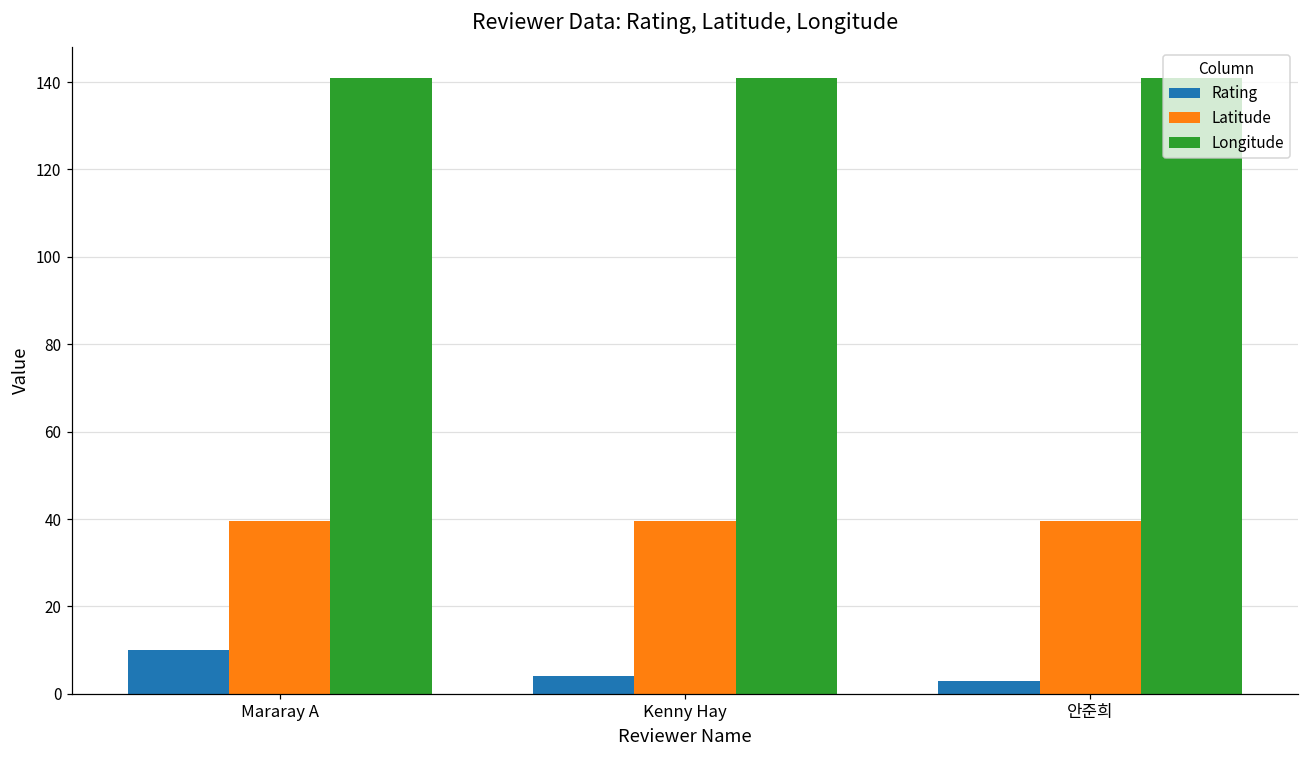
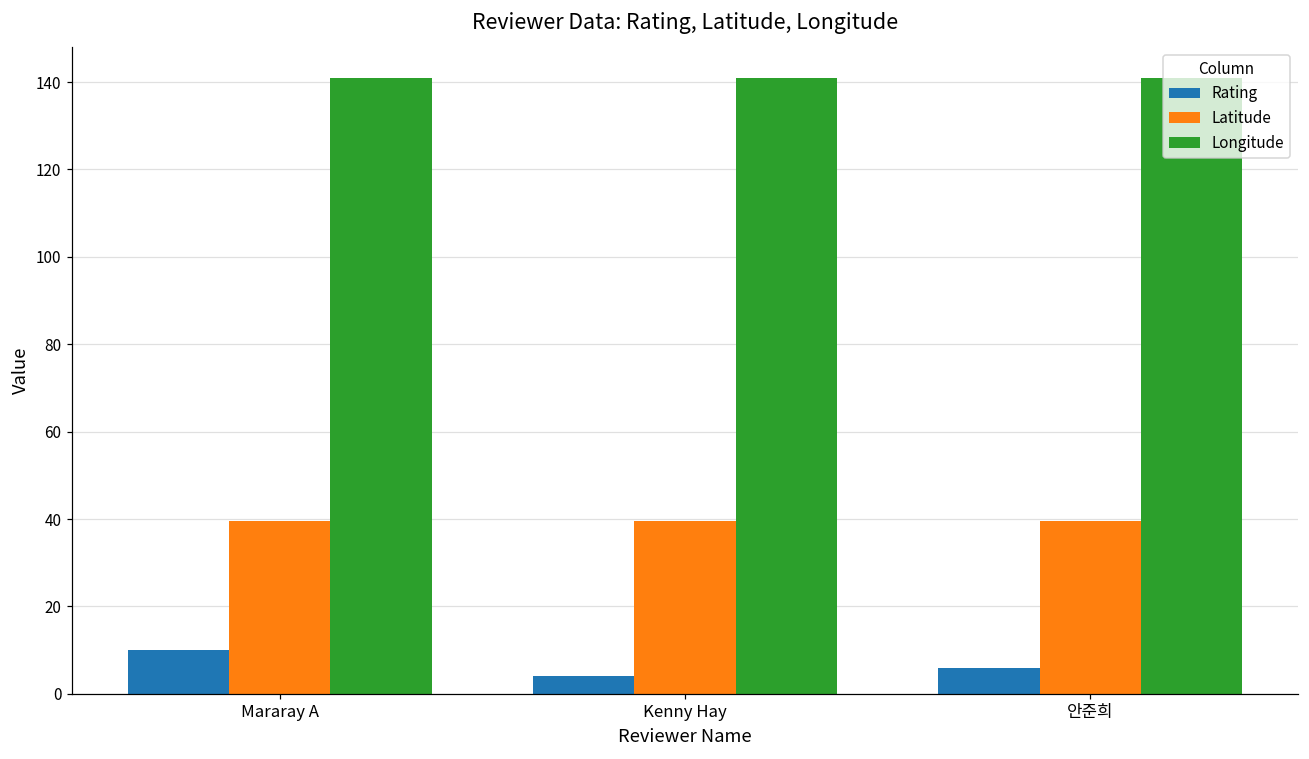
Rating, 안준희: 3 -> 6
